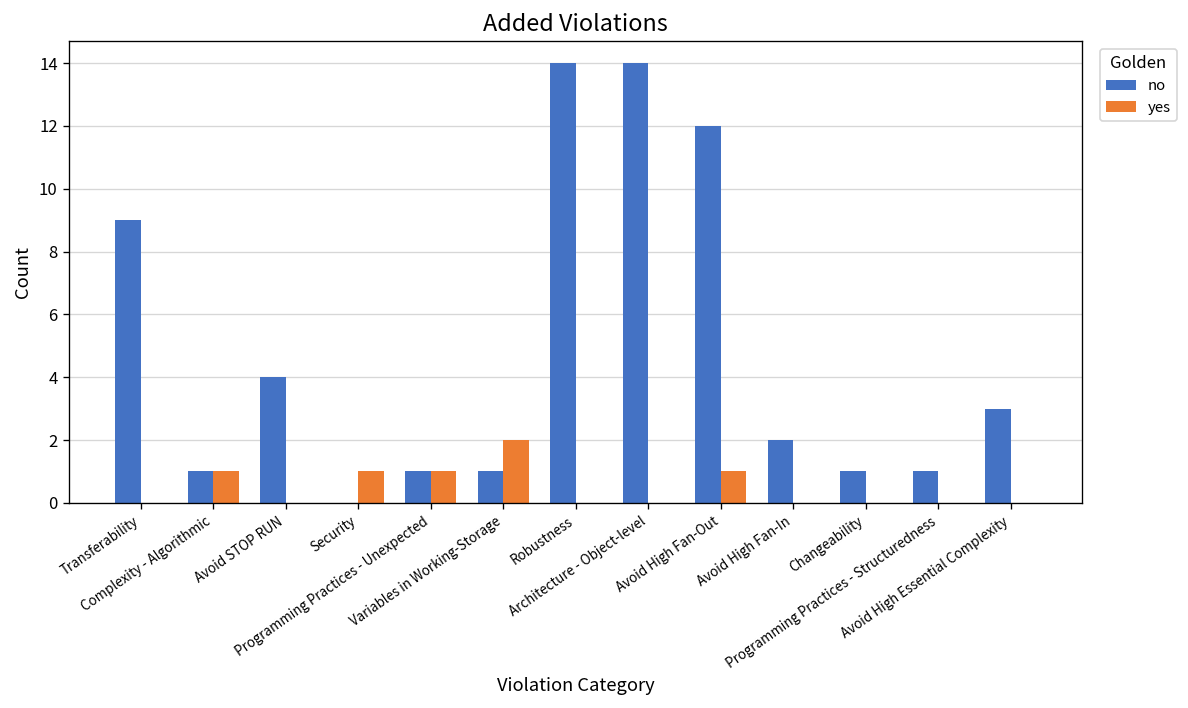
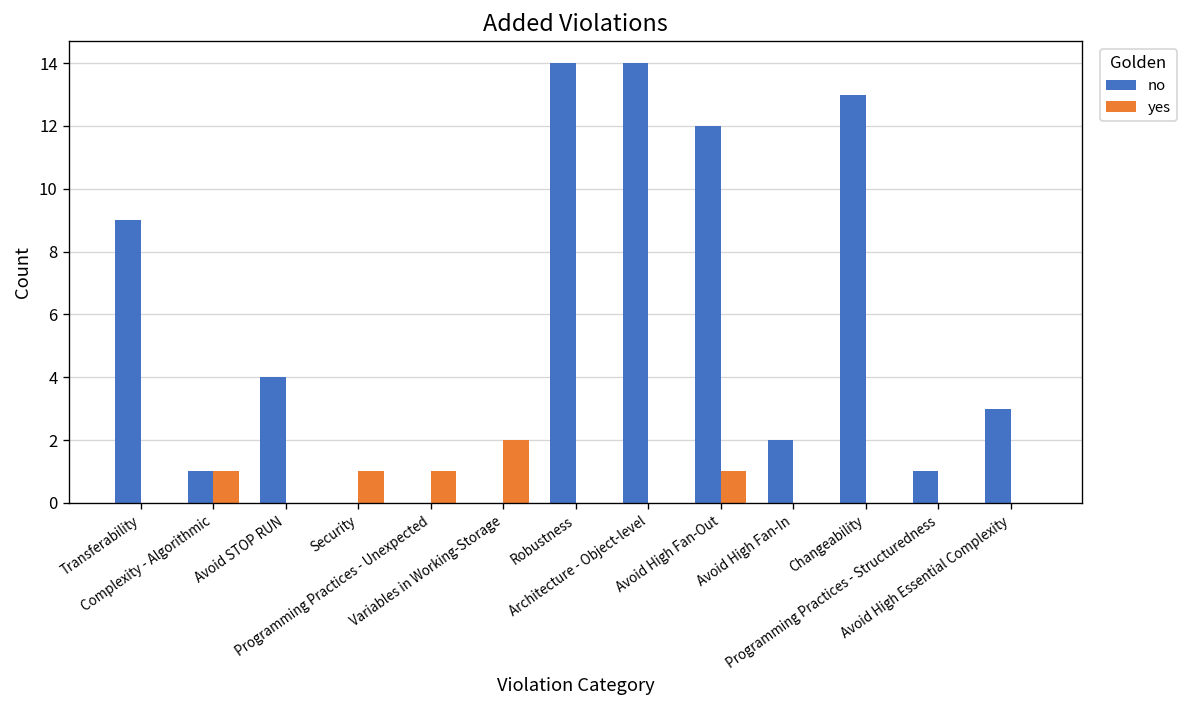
no, Programming Practices - Unexpected: 1 -> 0
no, Variables in Working-Storage: 1 -> 0
no, Changeability: 1 -> 13
